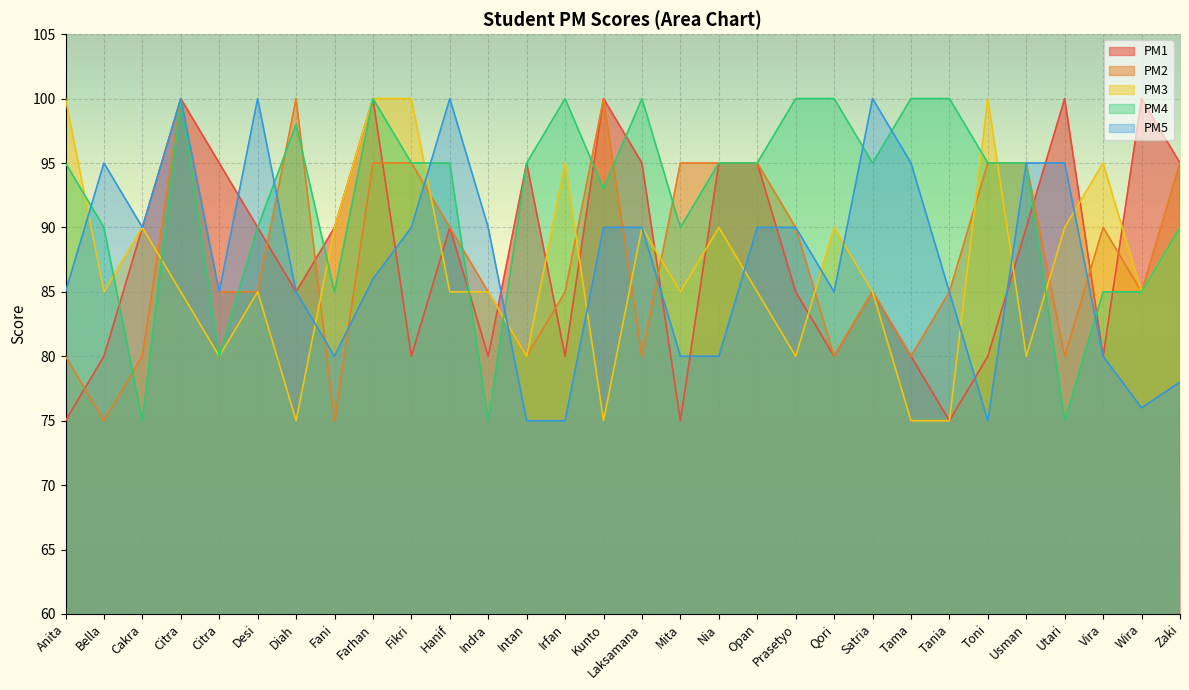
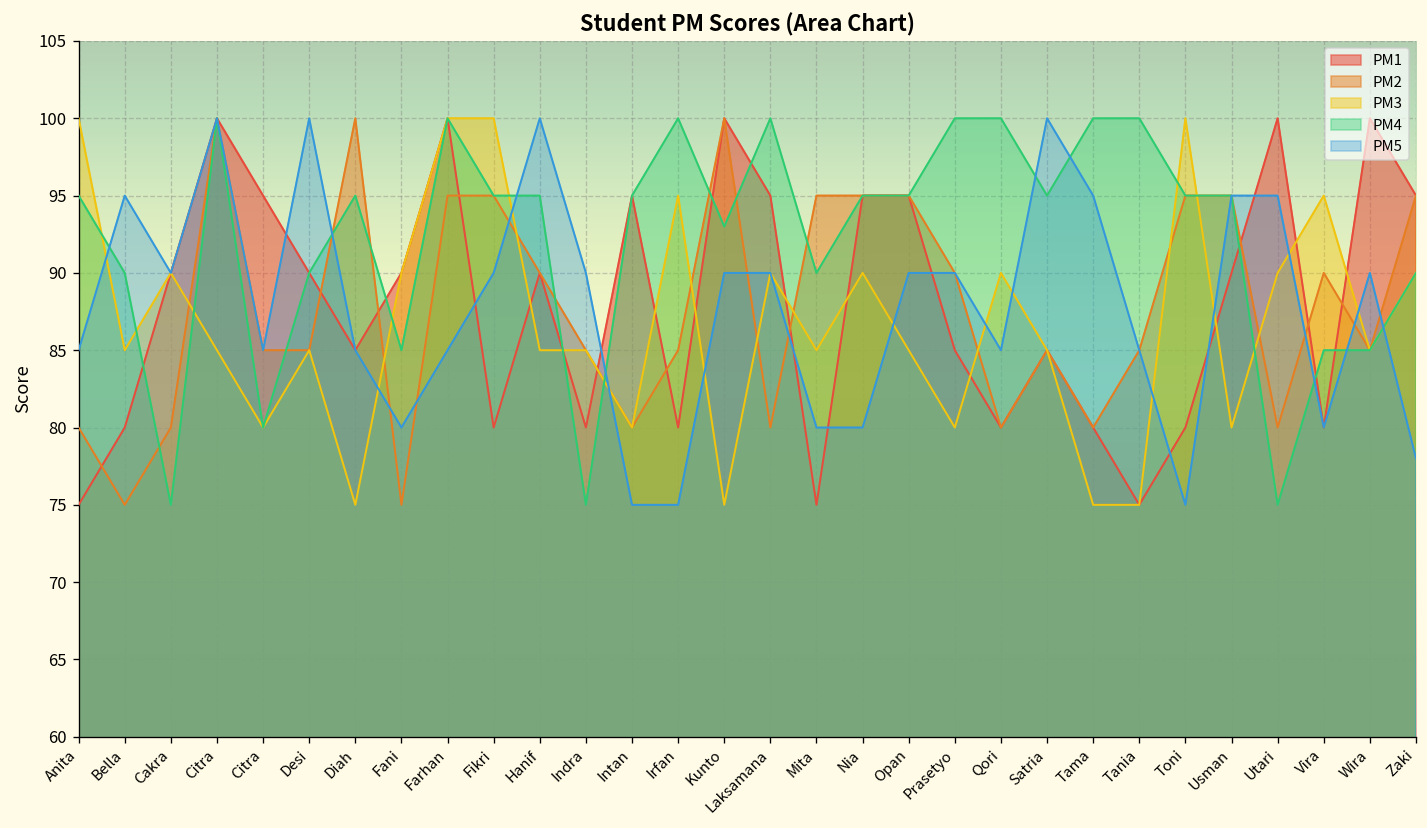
PM4, Diah: 98 -> 95
PM5, Farhan: 86 -> 85
PM5, Wira: 76 -> 90
